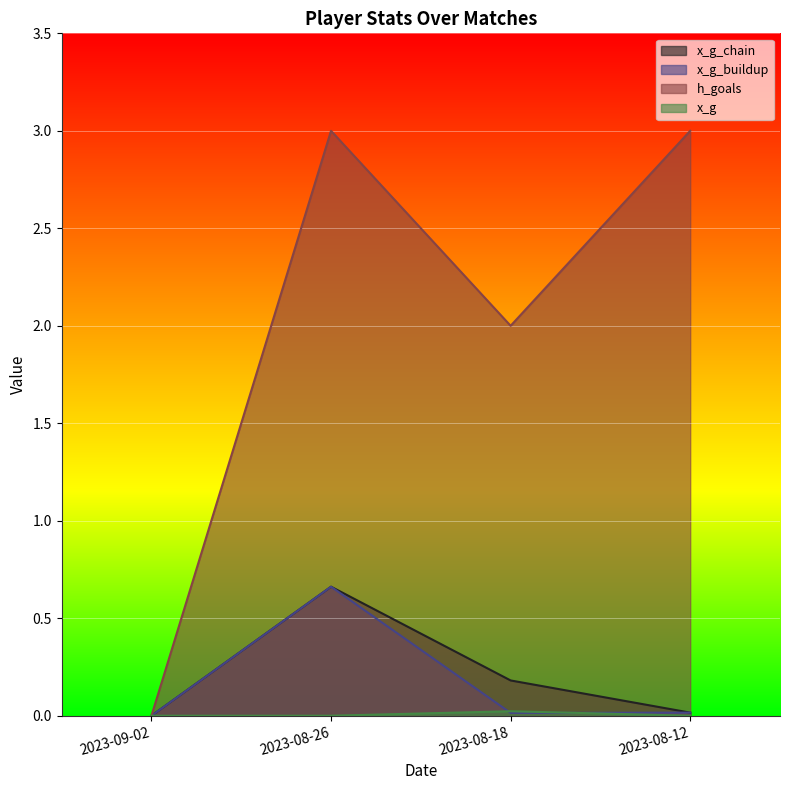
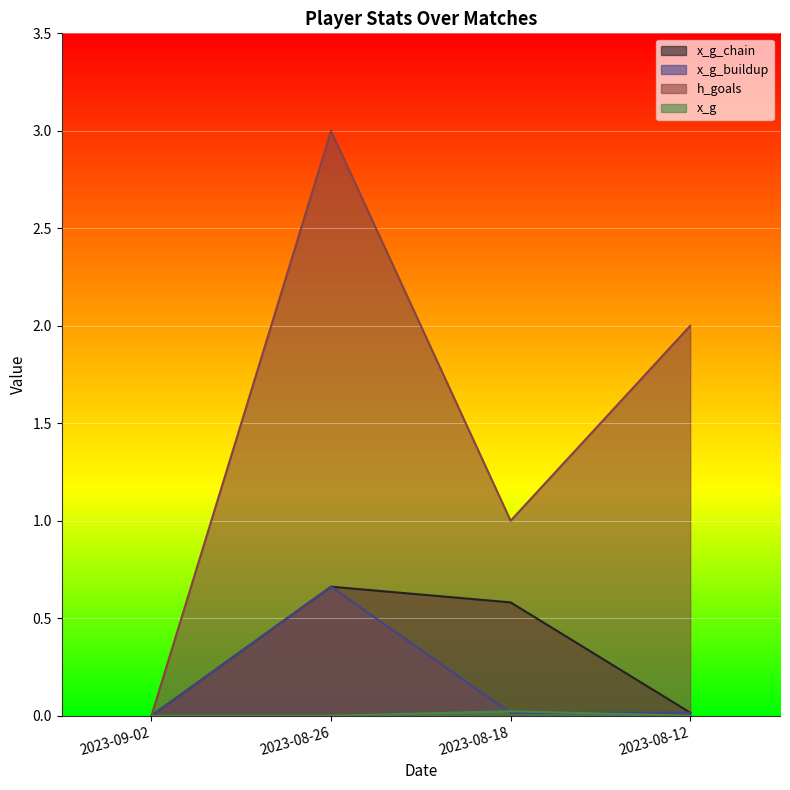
x_g_chain, 2023-08-18: 0.18 -> 0.58
h_goals, 2023-08-18: 2 -> 1
h_goals, 2023-08-12: 3 -> 2
